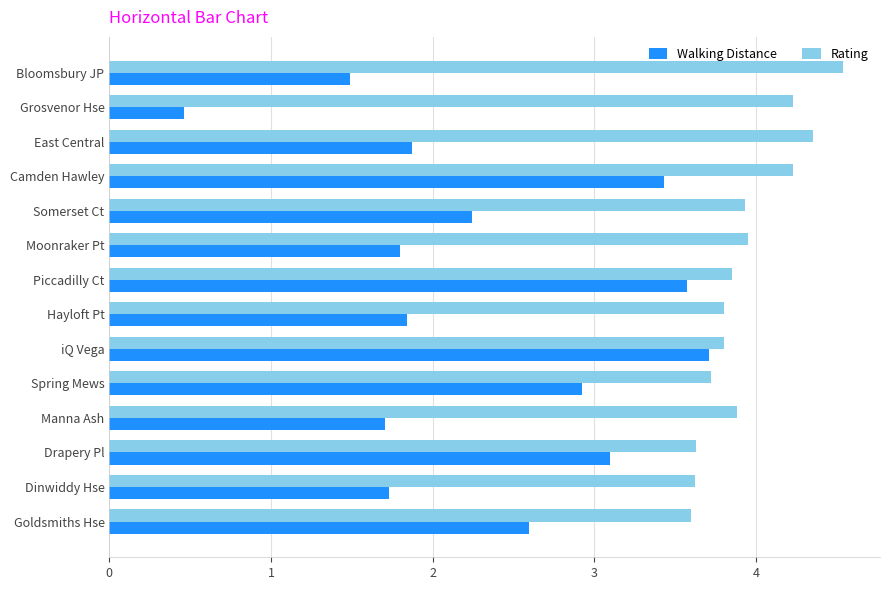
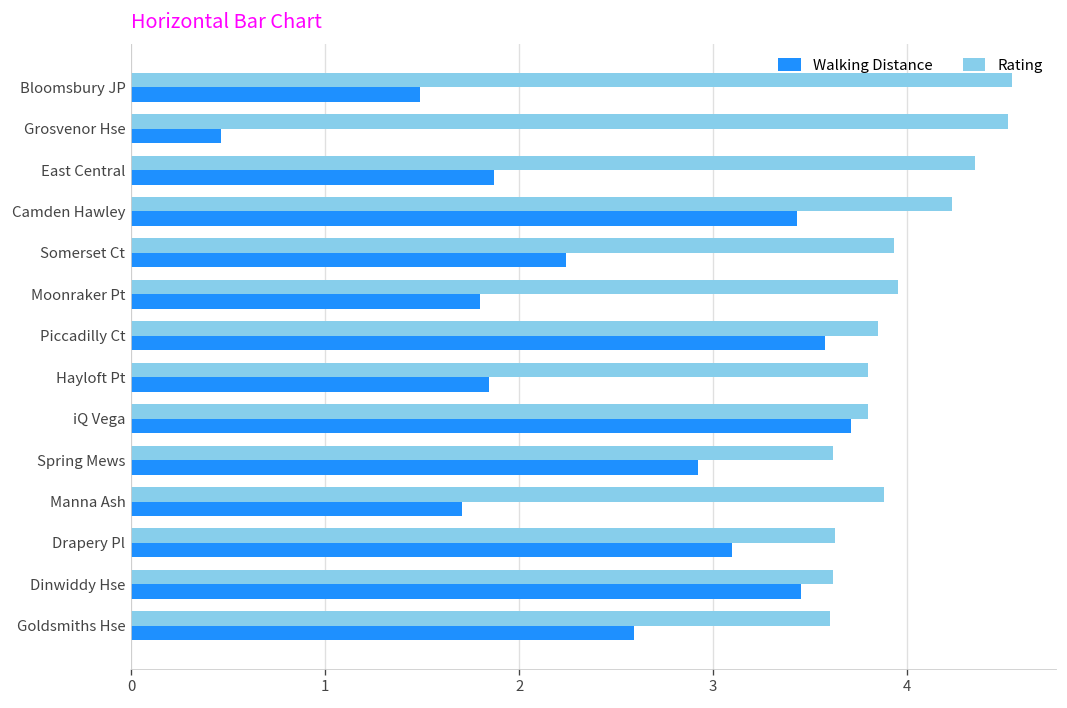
Rating, Grosvenor Hse: 4.23 -> 4.52
Rating, Spring Mews: 3.72 -> 3.62
Walking Distance, Dinwiddy Hse: 1.73 -> 3.46
